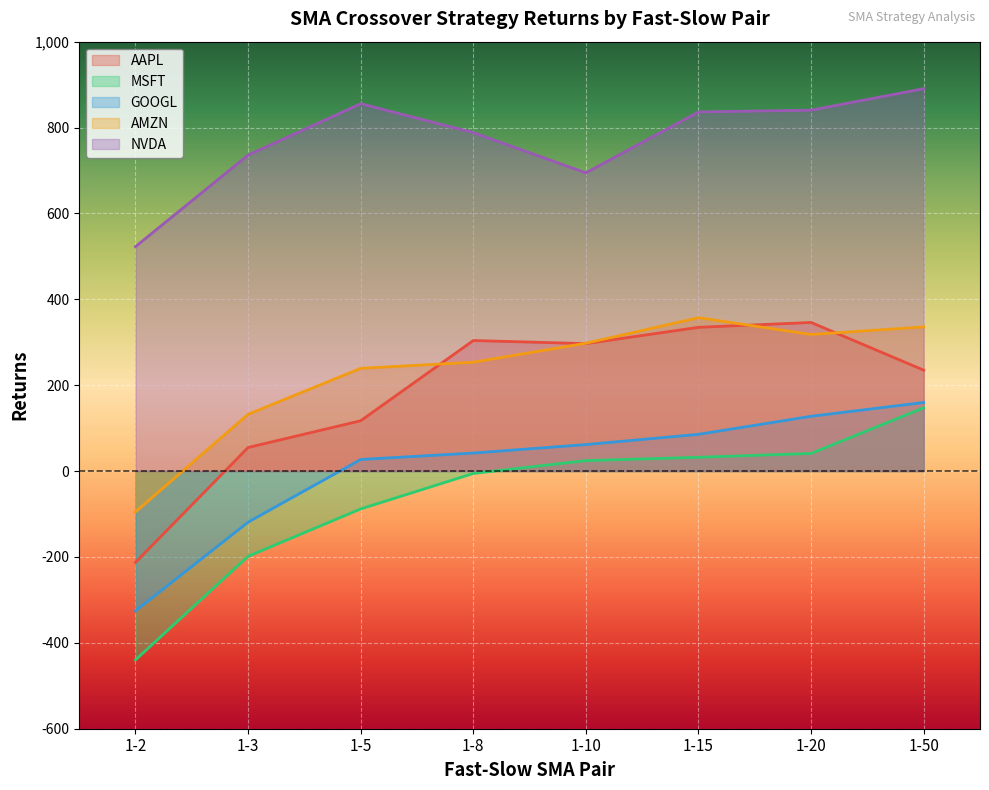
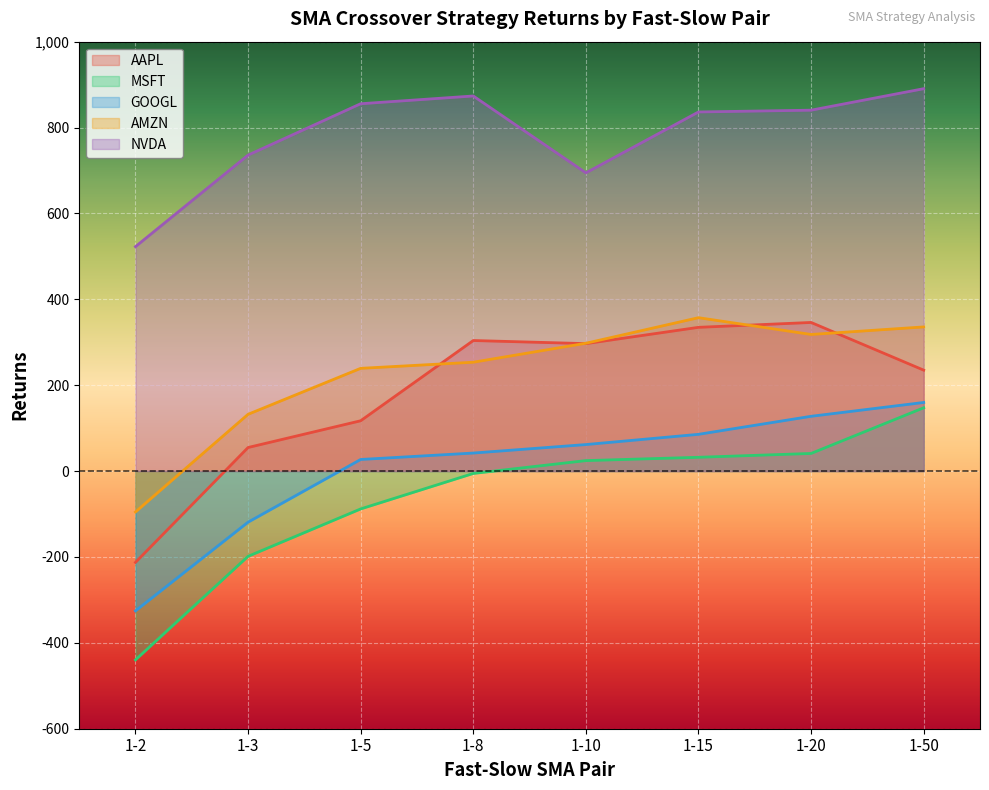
NVDA, 1-8: 790 -> 870
